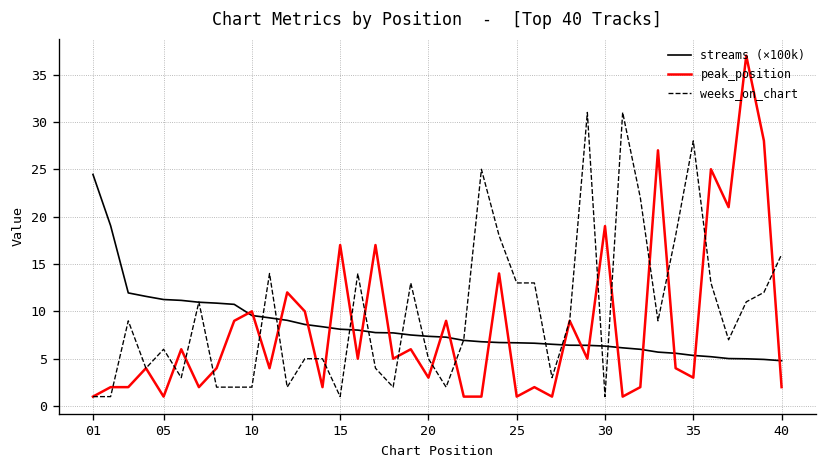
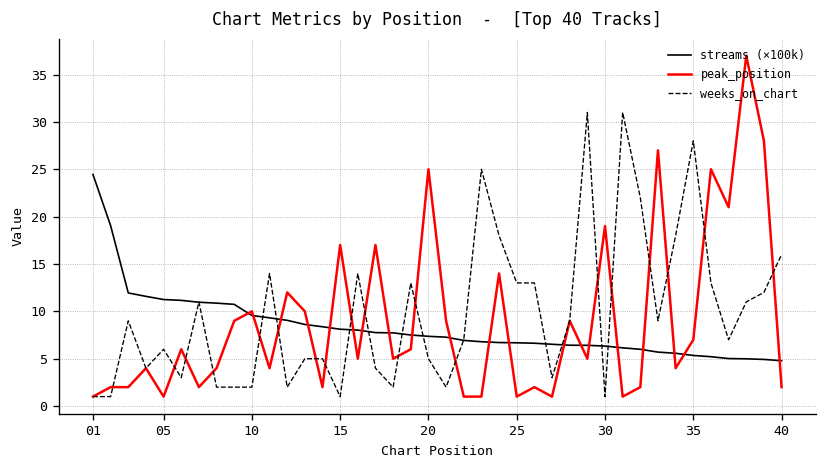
peak_position, 20: 3 -> 25
peak_position, 35: 3 -> 7
